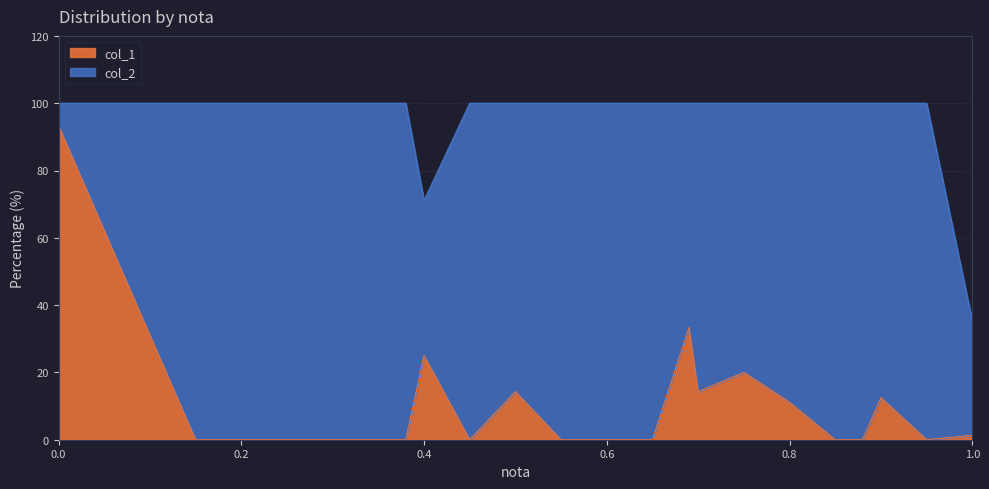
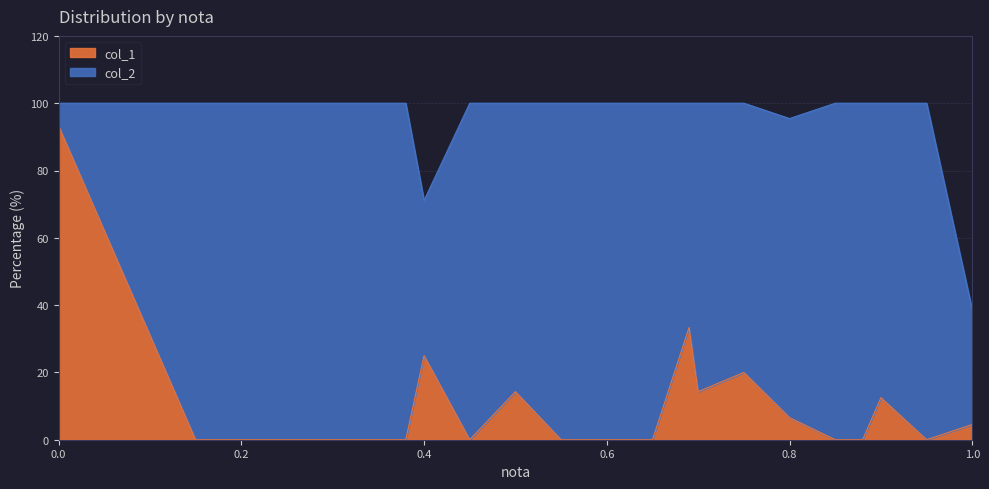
col_1, 0.8: 11 -> 7
col_1, 1.0: 1 -> 5
